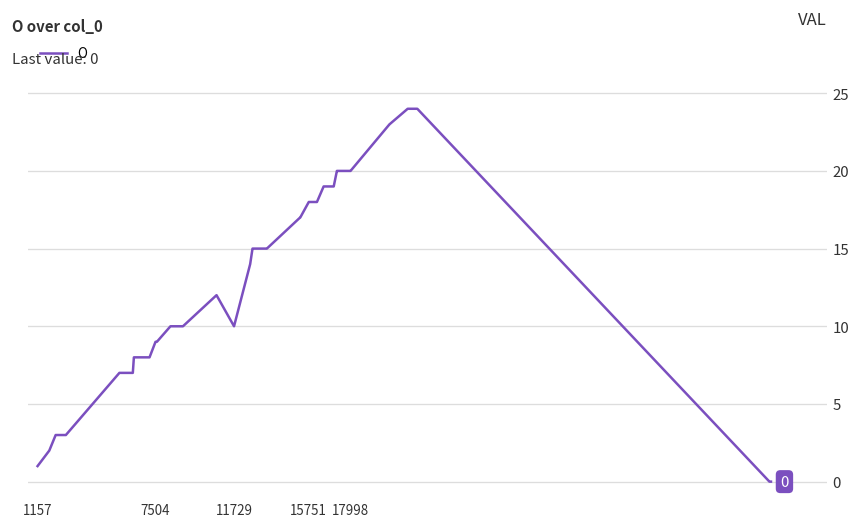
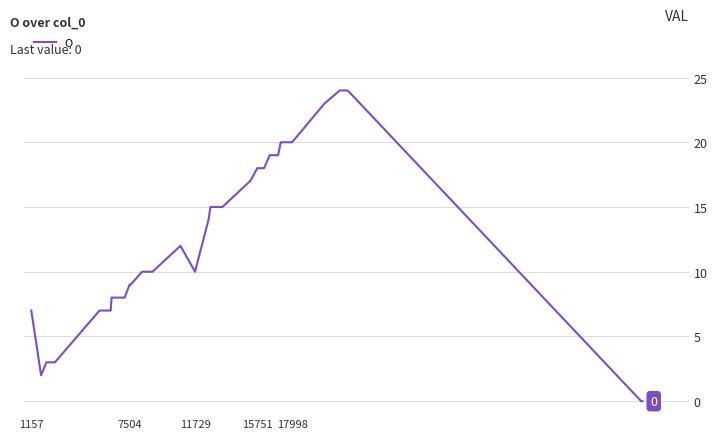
1157: 1 -> 7
